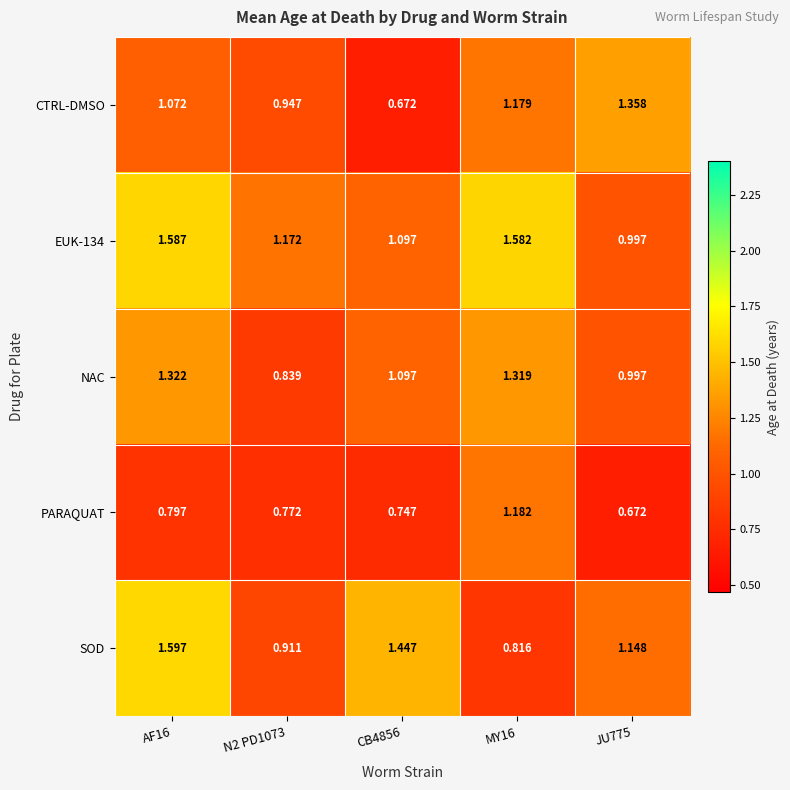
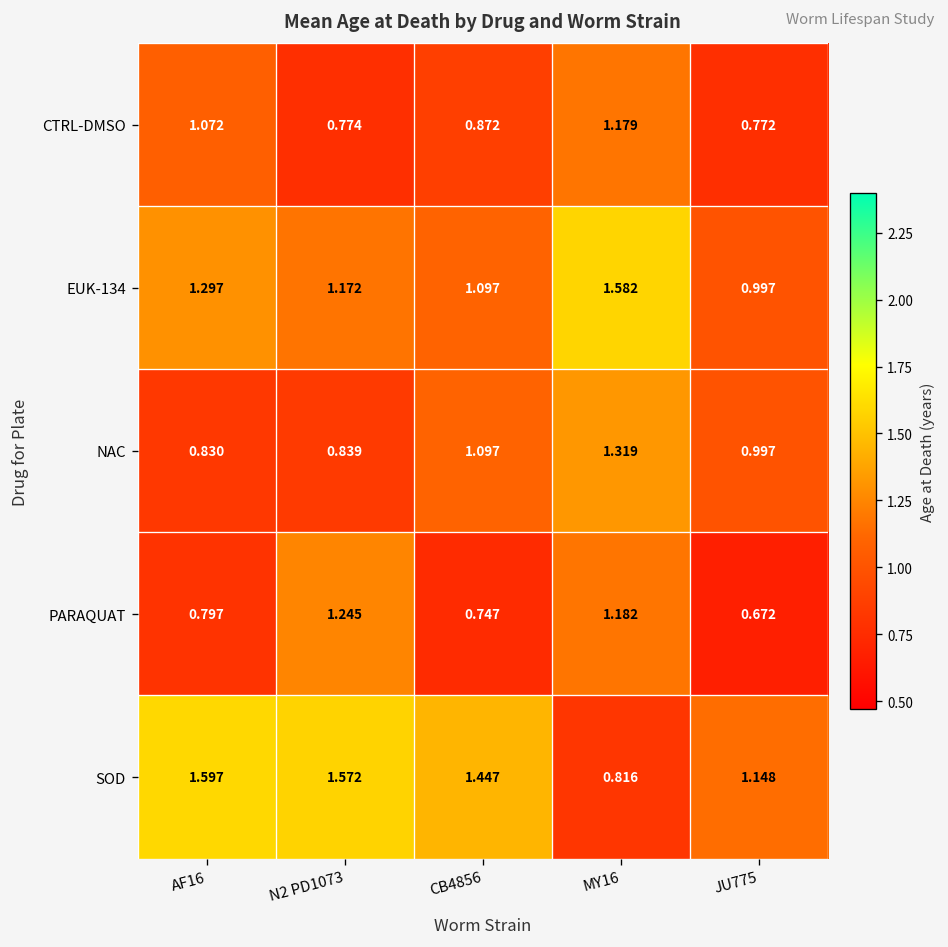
CTRL-DMSO, N2 PD1073: 0.947 -> 0.774
CTRL-DMSO, CB4856: 0.672 -> 0.872
CTRL-DMSO, JU775: 1.358 -> 0.772
EUK-134, AF16: 1.587 -> 1.297
NAC, AF16: 1.322 -> 0.830
PARAQUAT, N2 PD1073: 0.772 -> 1.245
SOD, N2 PD1073: 0.911 -> 1.572
